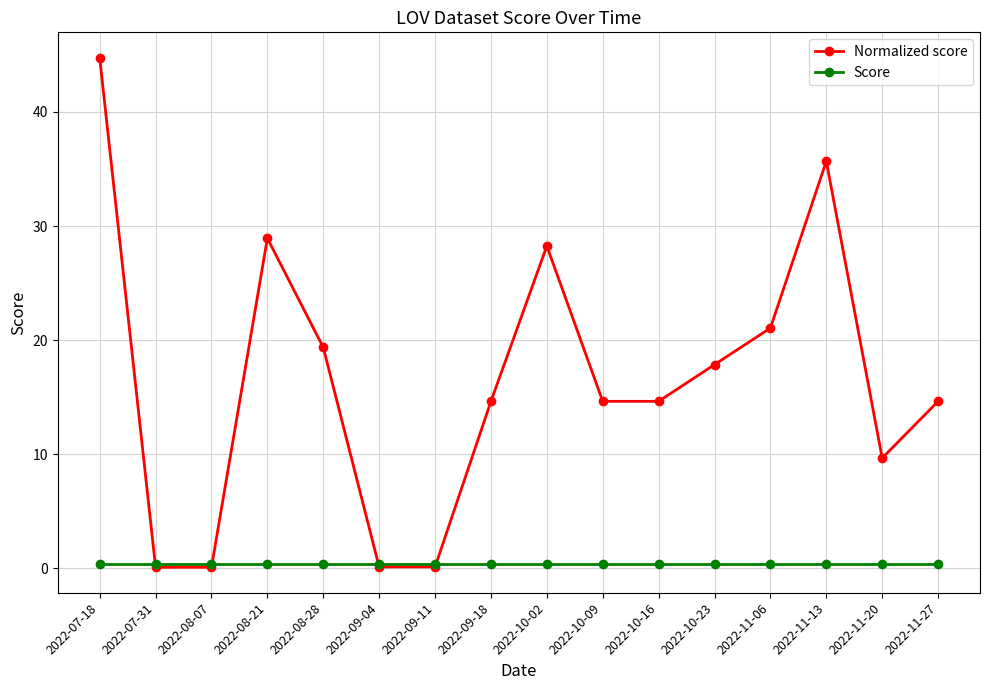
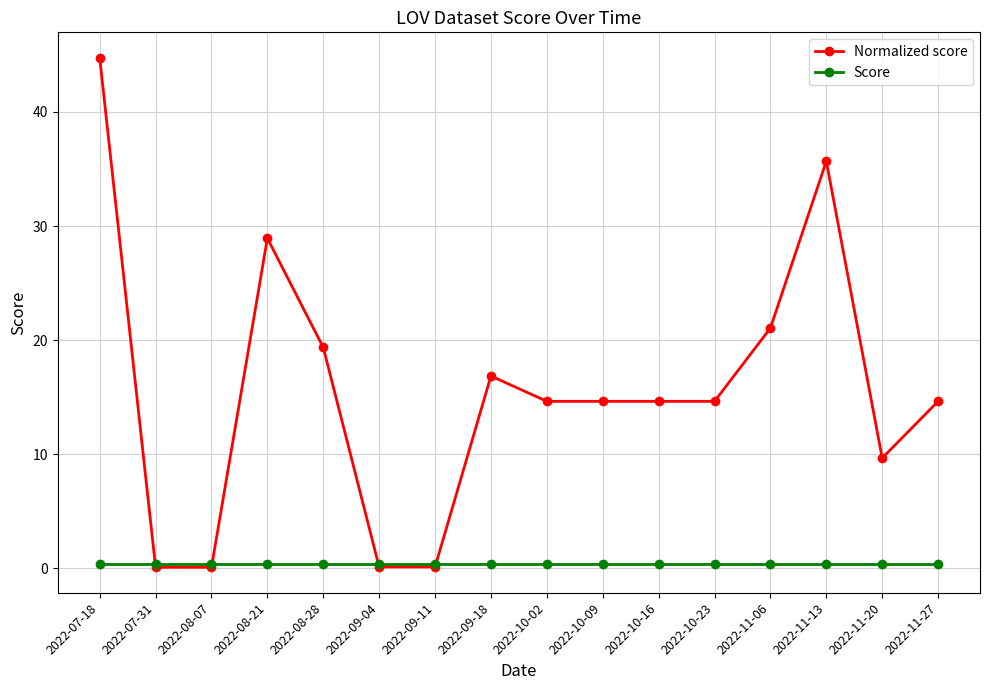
Normalized score, 2022-09-18: 14.6 -> 16.9
Normalized score, 2022-10-02: 28.3 -> 14.6
Normalized score, 2022-10-23: 17.9 -> 14.6
